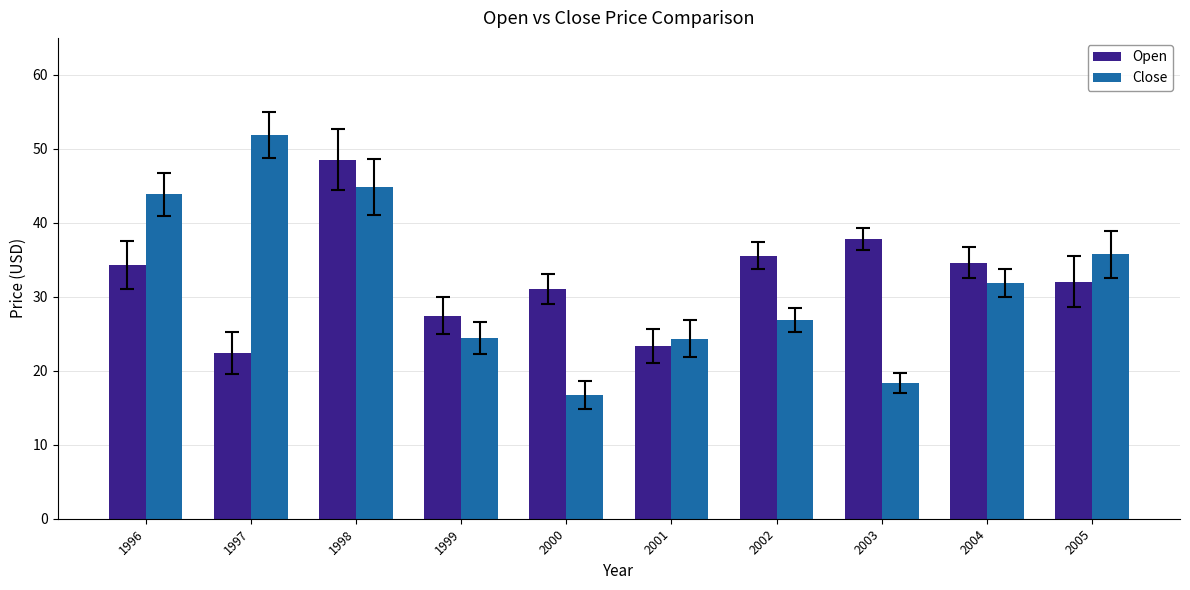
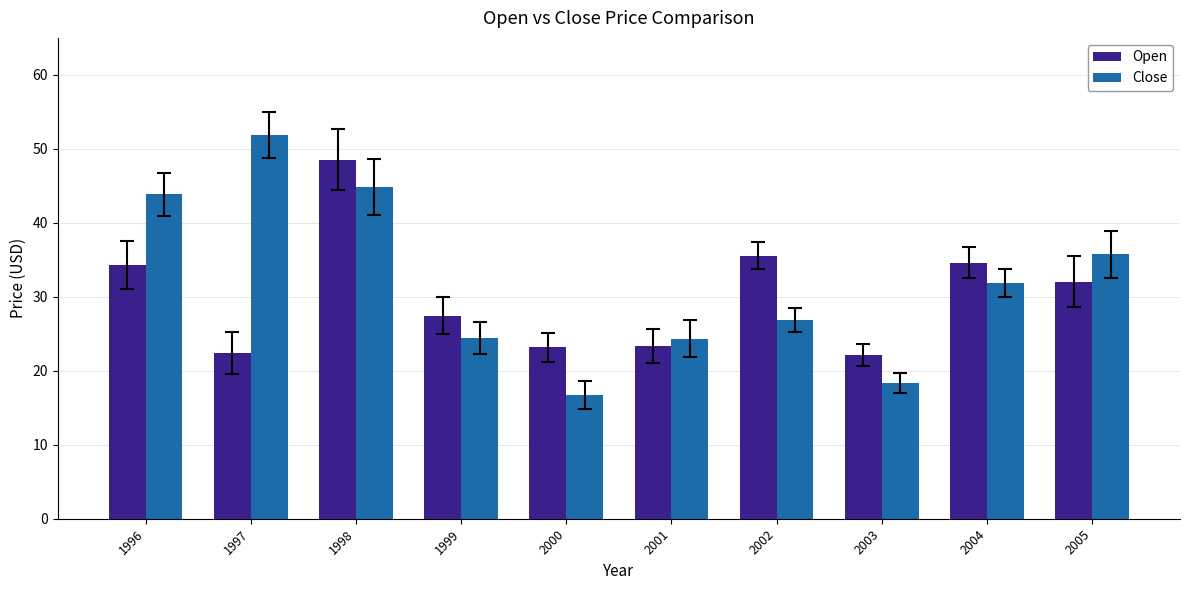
Open, 2000: 31 -> 23
Open, 2003: 38 -> 22
